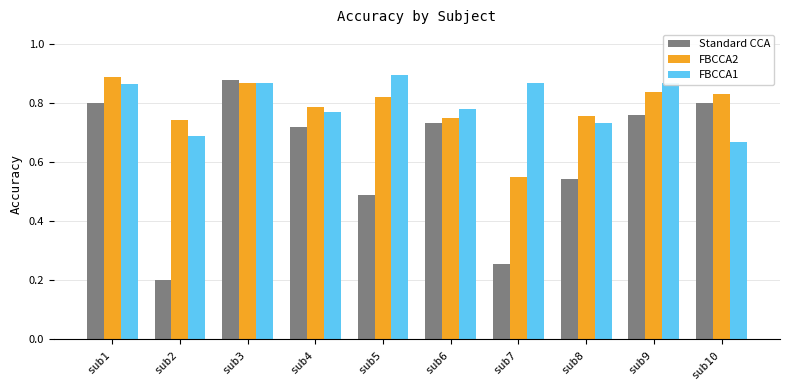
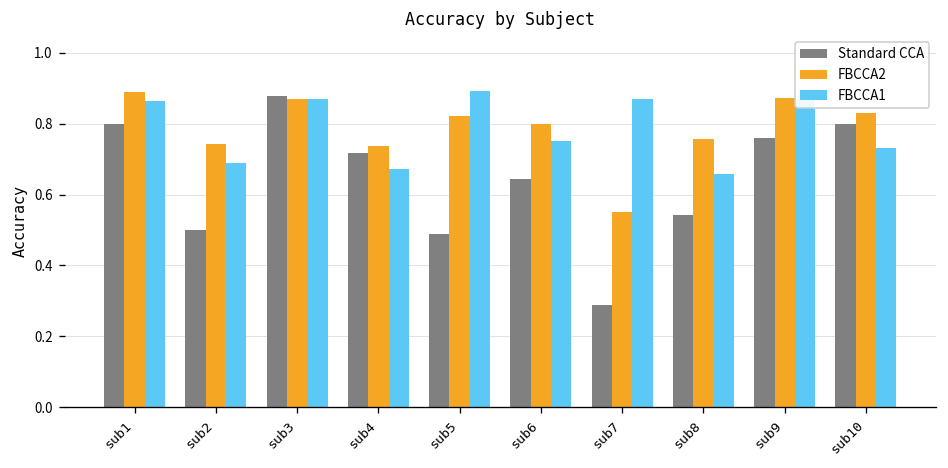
Standard CCA, sub2: 0.2 -> 0.5
FBCCA2, sub4: 0.79 -> 0.74
FBCCA1, sub4: 0.77 -> 0.67
Standard CCA, sub6: 0.73 -> 0.64
FBCCA2, sub6: 0.75 -> 0.80
FBCCA1, sub6: 0.78 -> 0.75
Standard CCA, sub7: 0.26 -> 0.29
FBCCA1, sub8: 0.73 -> 0.66
FBCCA2, sub9: 0.84 -> 0.87
FBCCA1, sub10: 0.67 -> 0.73
